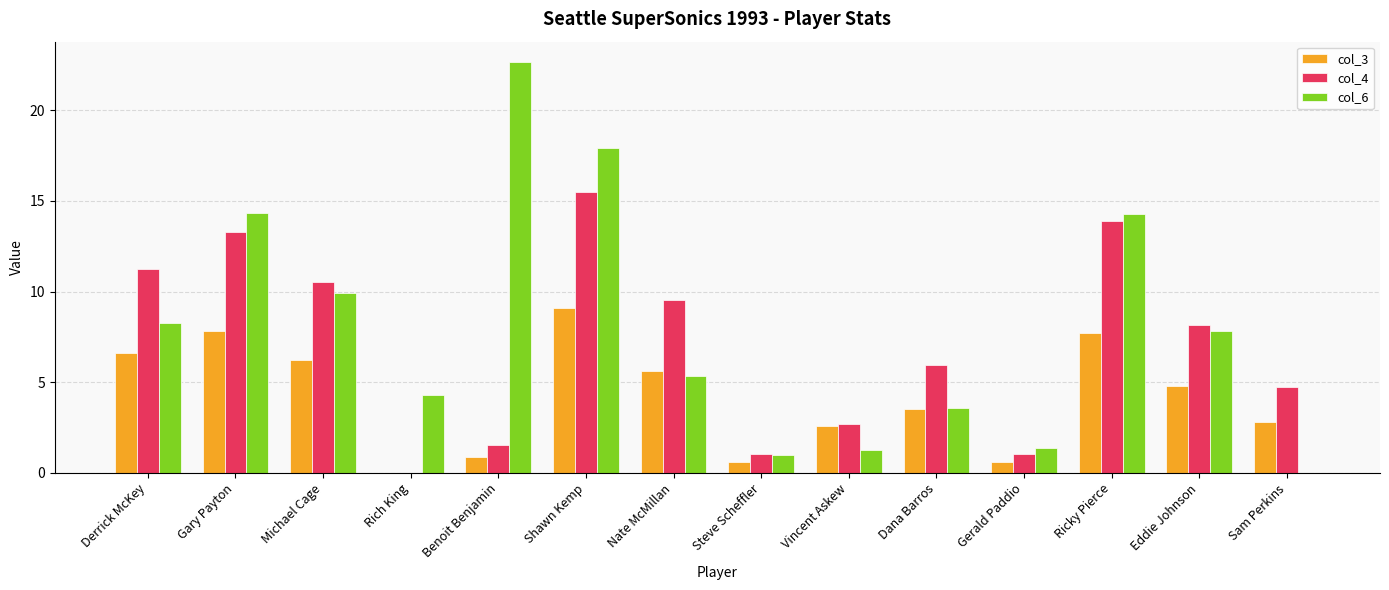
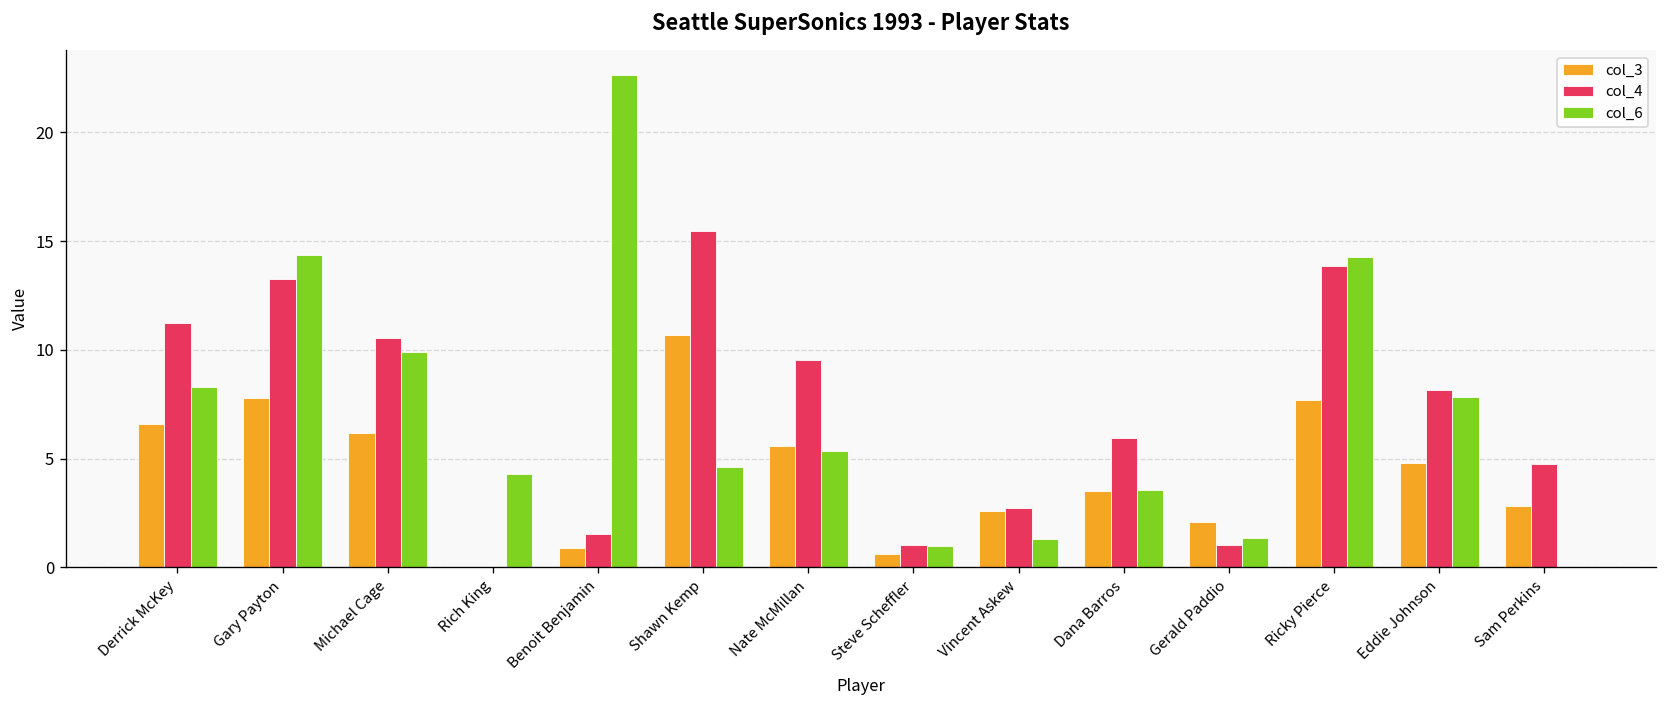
col_3, Shawn Kemp: 9.1 -> 10.7
col_6, Shawn Kemp: 17.9 -> 4.6
col_3, Gerald Paddio: 0.6 -> 2.1
